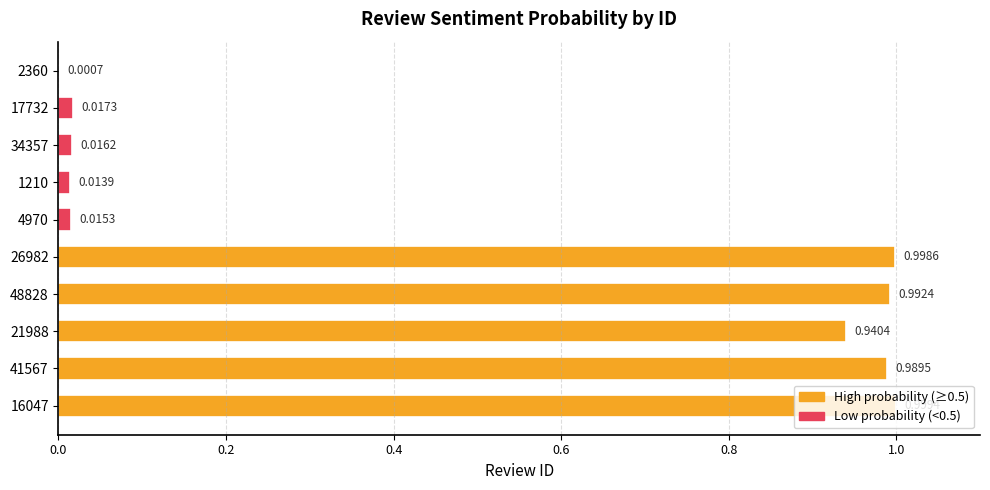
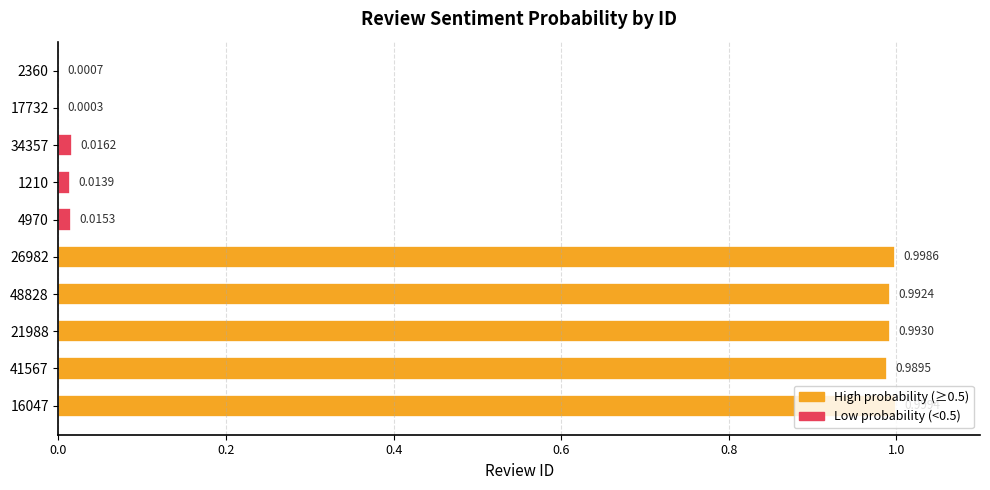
17732: 0.0173 -> 0.0003
21988: 0.9404 -> 0.9930
